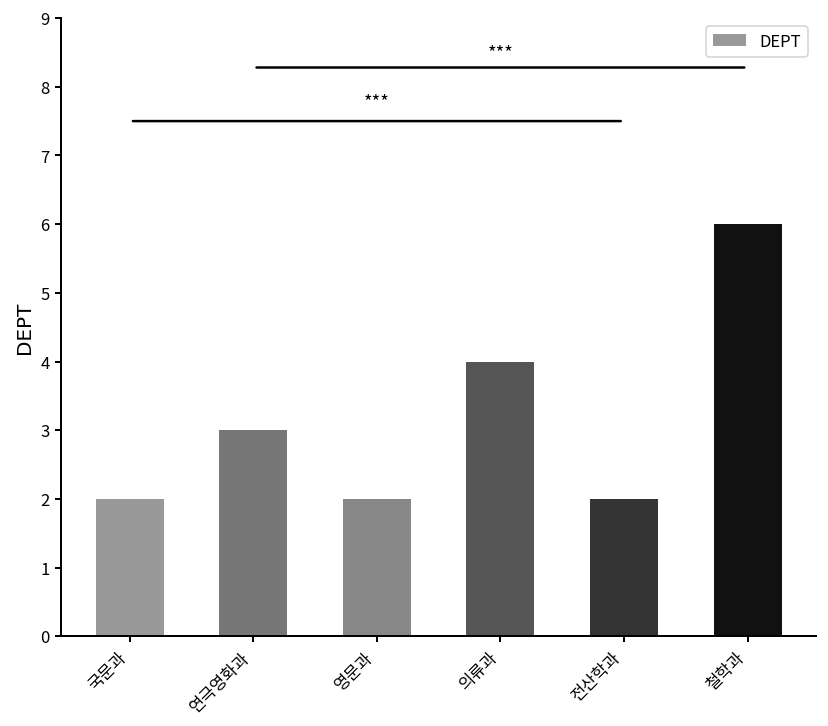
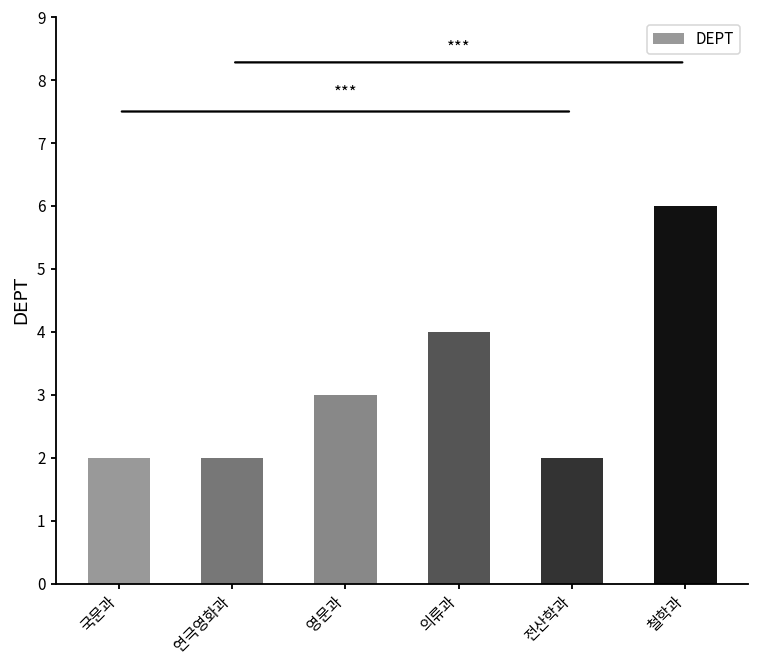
연극영화과: 3 -> 2
영문과: 2 -> 3
